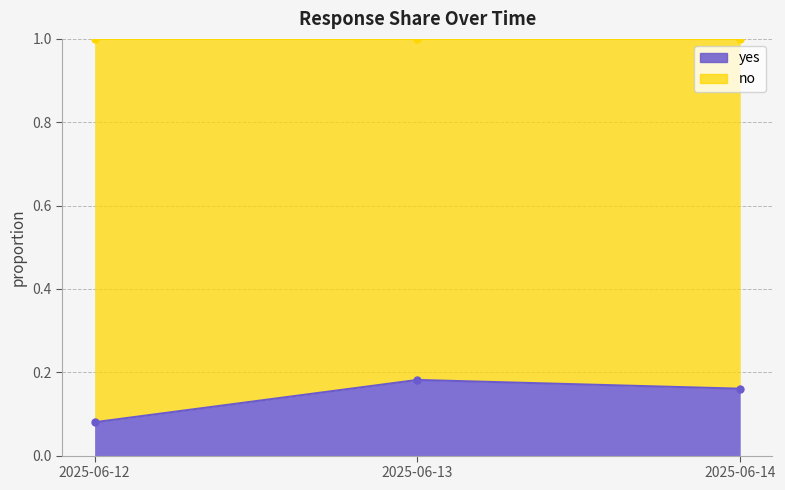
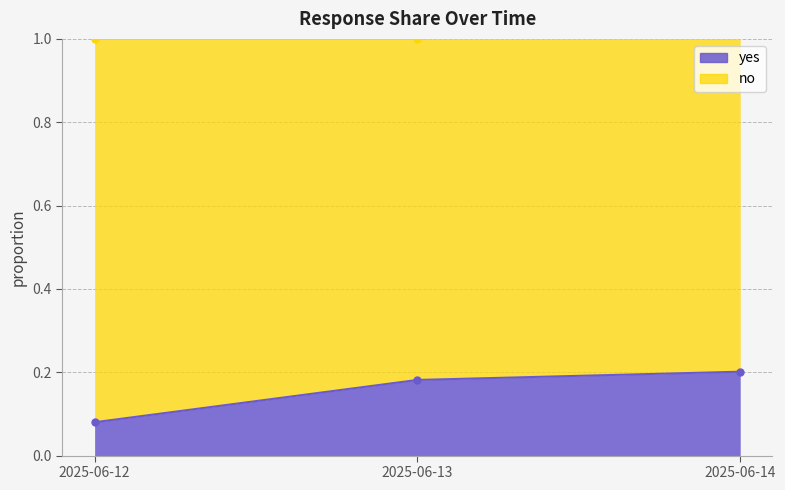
yes, 2025-06-14: 0.16 -> 0.20
